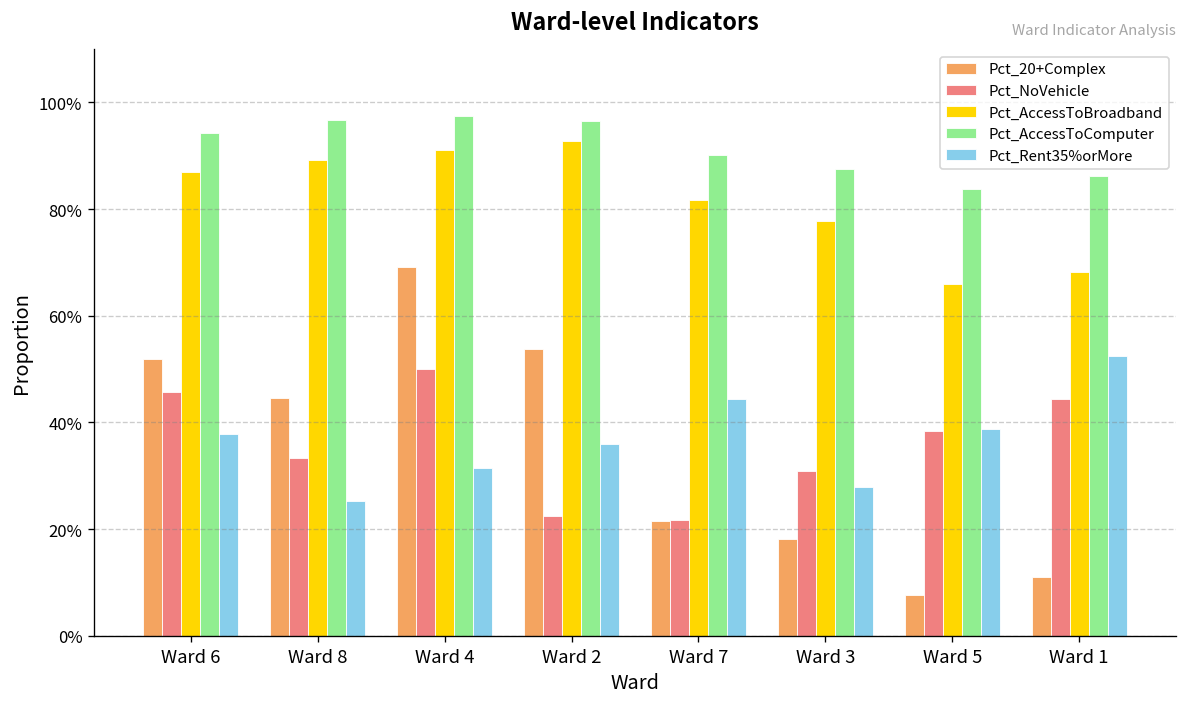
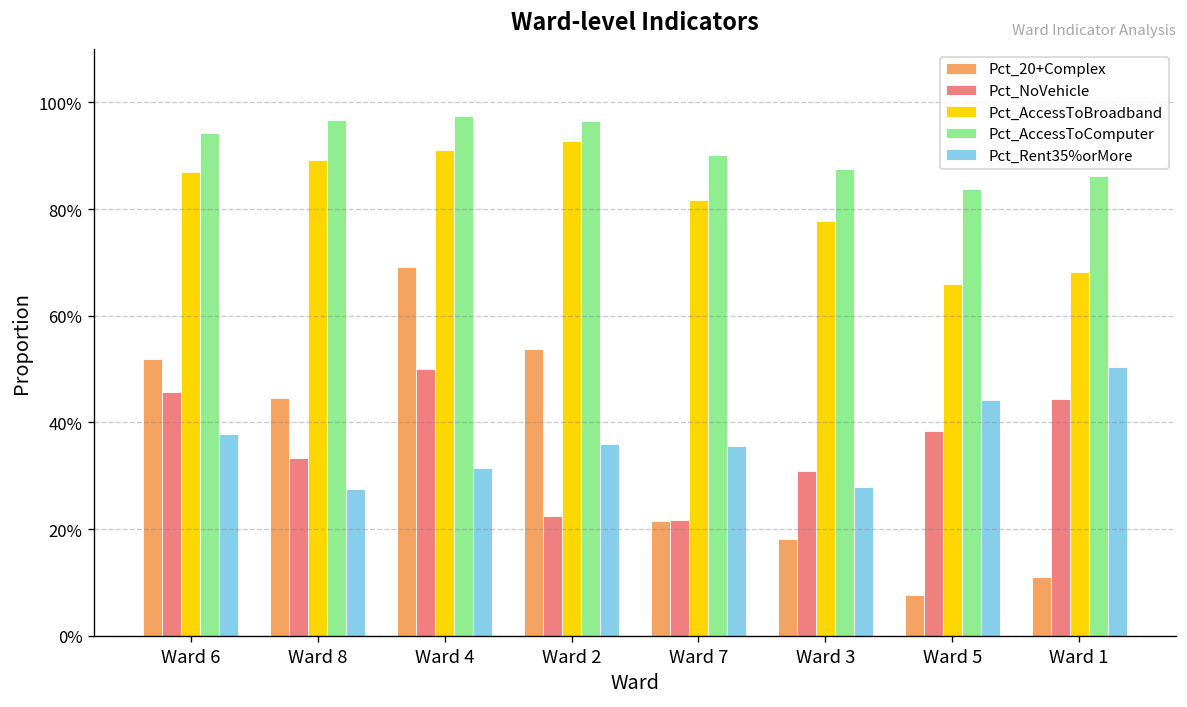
Pct_Rent35%orMore, Ward 8: 25% -> 28%
Pct_Rent35%orMore, Ward 7: 44% -> 36%
Pct_Rent35%orMore, Ward 5: 39% -> 44%
Pct_Rent35%orMore, Ward 1: 52% -> 50%
